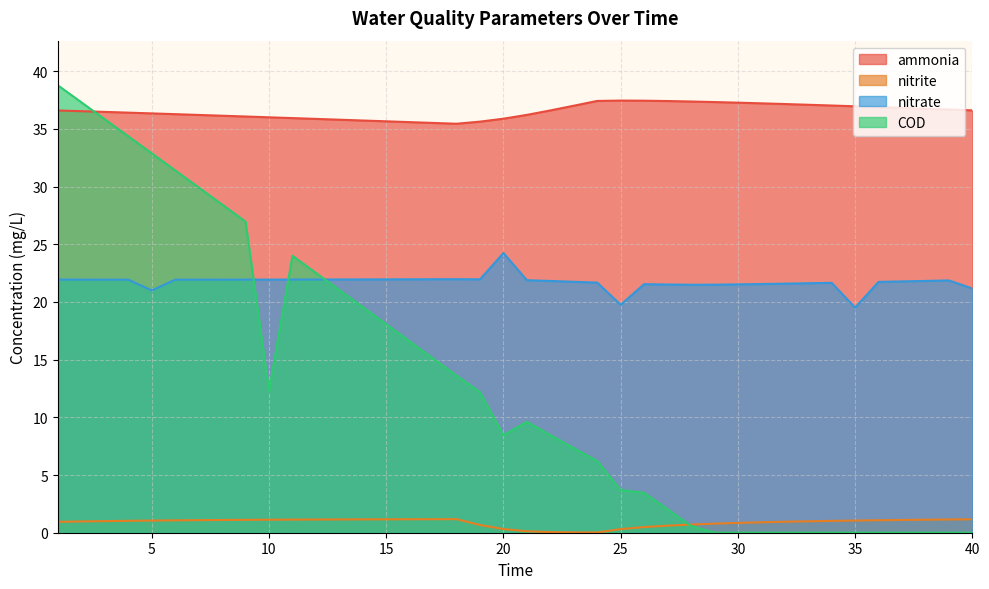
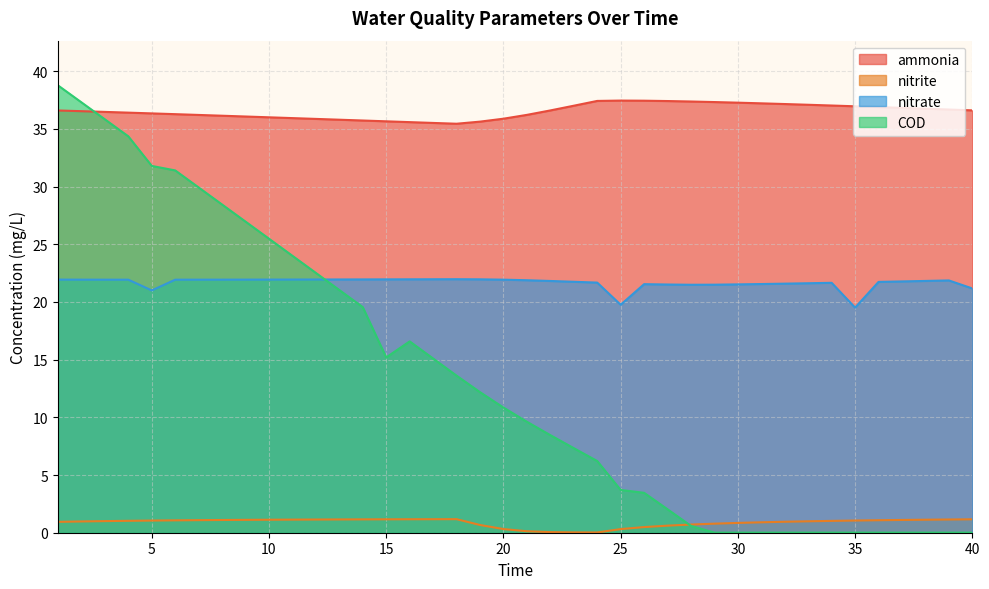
COD, 5: 32.9 -> 31.8
COD, 10: 12.3 -> 25.5
COD, 15: 18.1 -> 15.2
nitrate, 20: 24.2 -> 21.9
COD, 20: 8.5 -> 10.8
